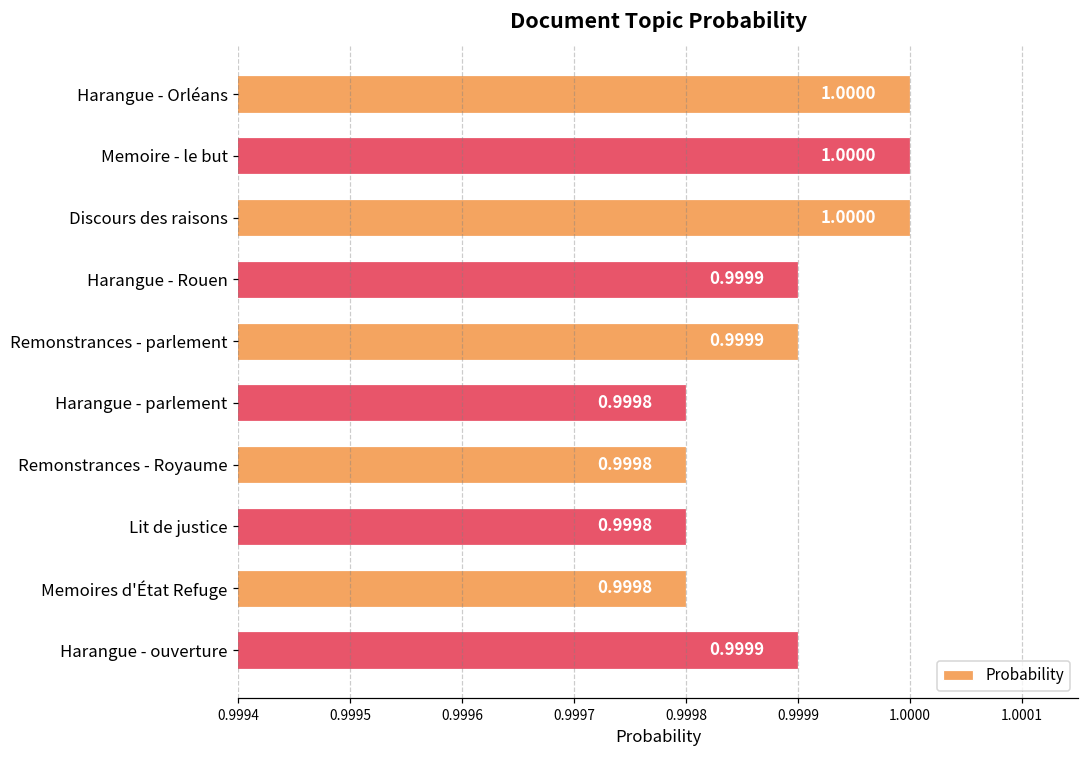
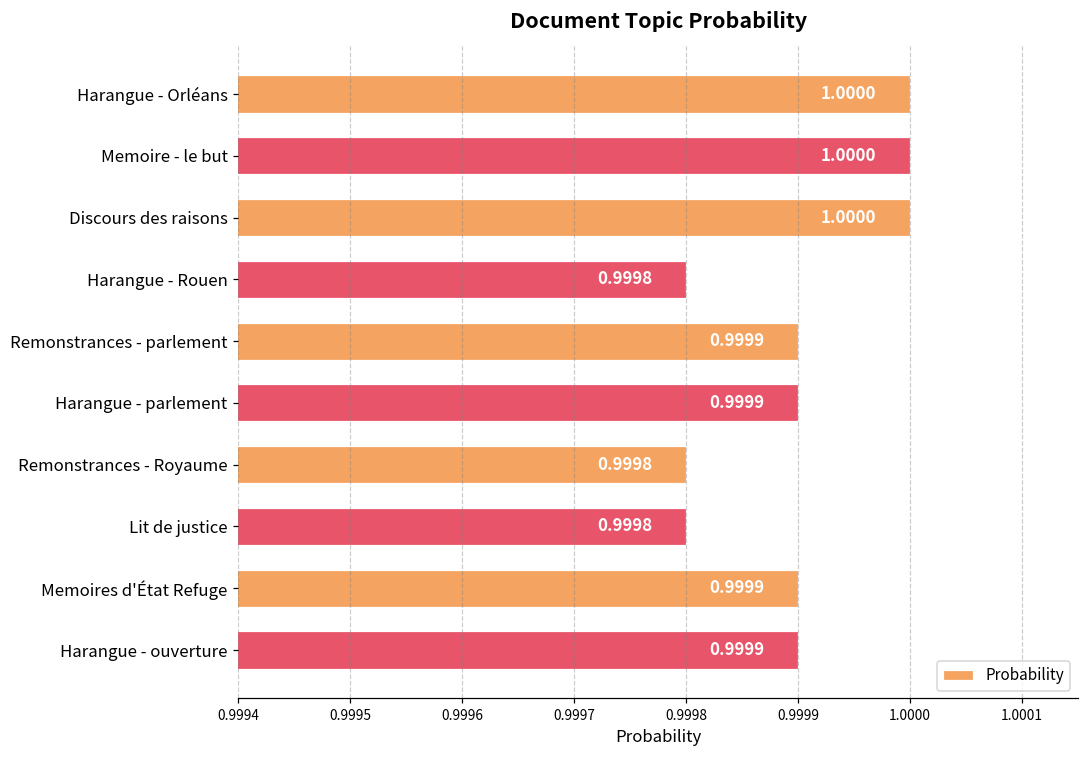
Harangue - Rouen: 0.9999 -> 0.9998
Harangue - parlement: 0.9998 -> 0.9999
Memoires d'État Refuge: 0.9998 -> 0.9999
